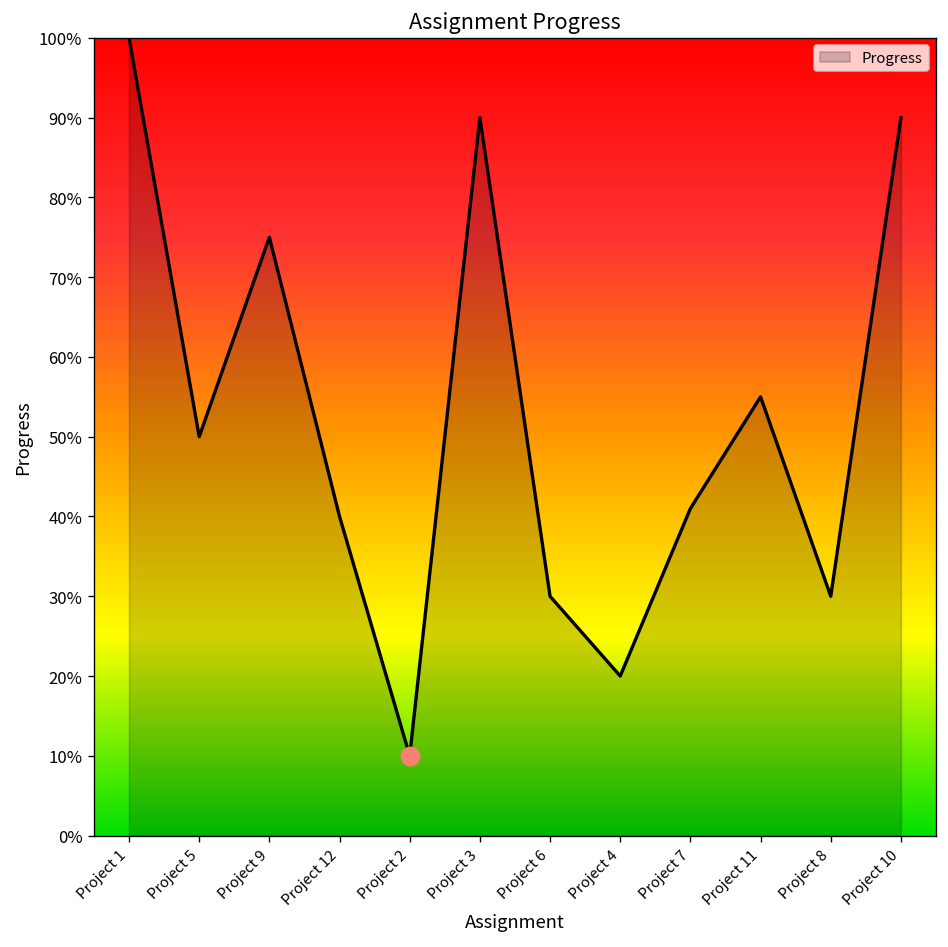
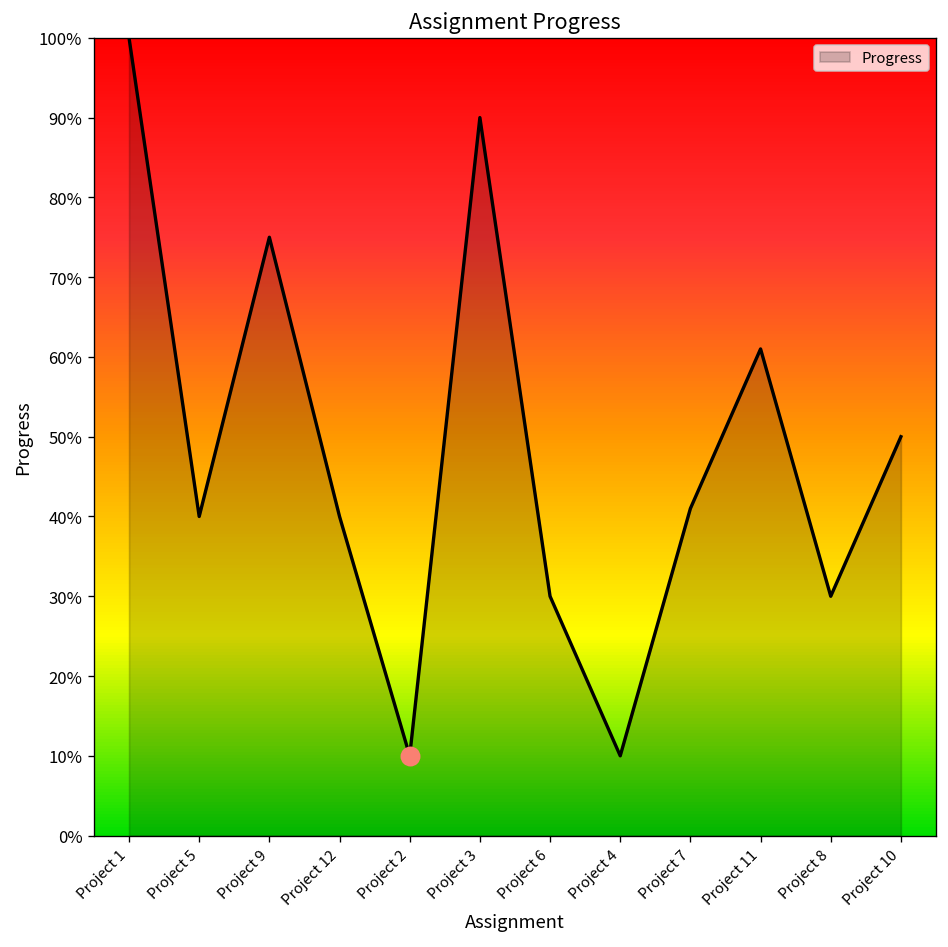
Progress, Project 5: 50% -> 40%
Progress, Project 4: 20% -> 10%
Progress, Project 11: 55% -> 61%
Progress, Project 10: 90% -> 50%
